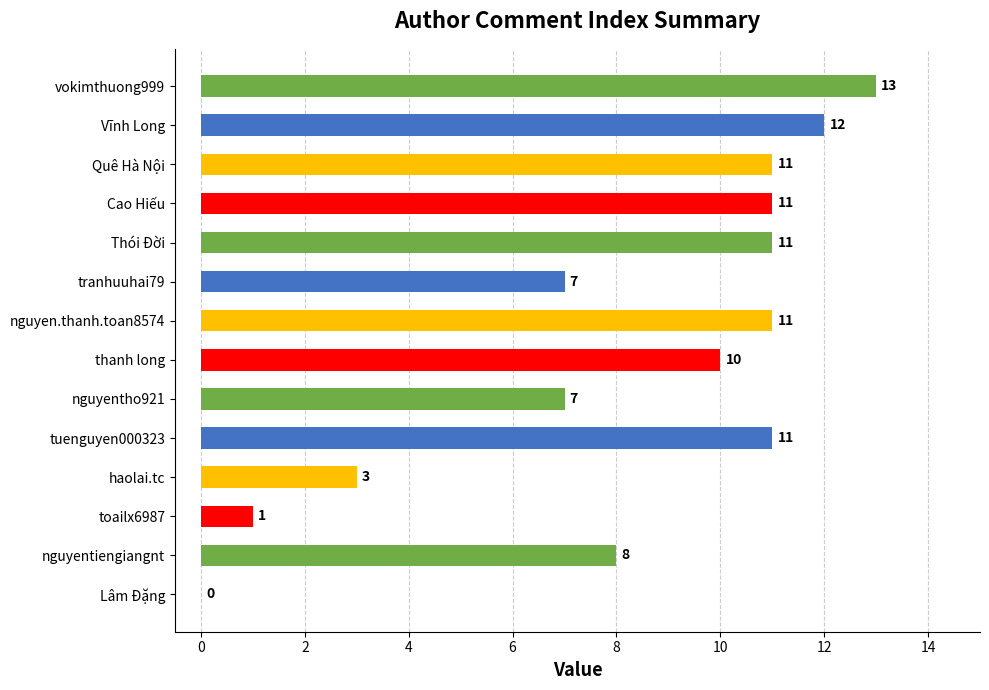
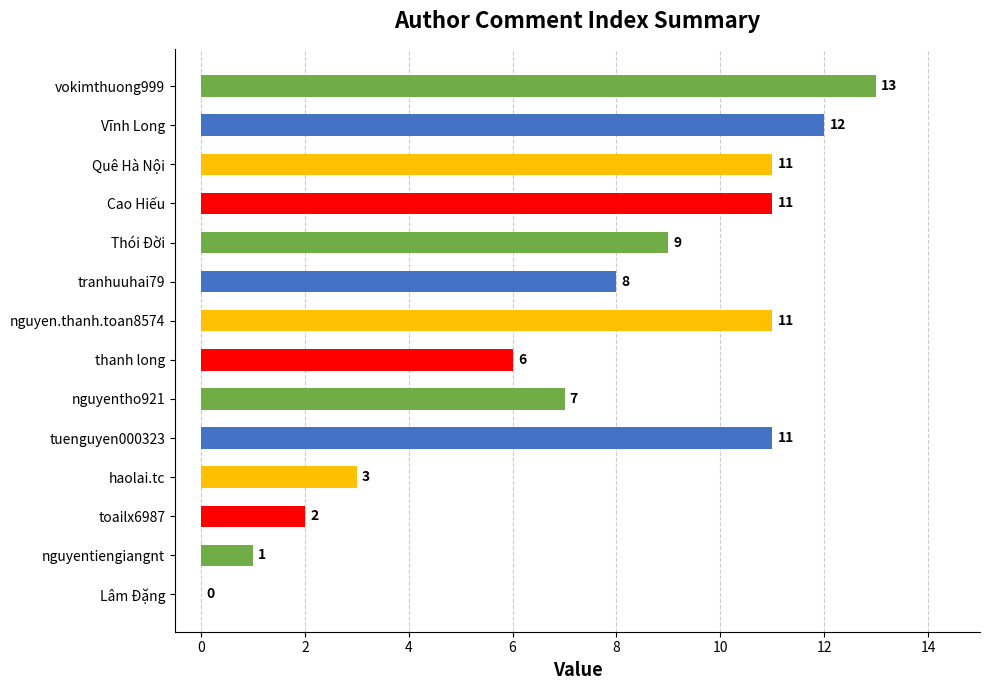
Thói Đời: 11 -> 9
tranhuuhai79: 7 -> 8
thanh long: 10 -> 6
toailx6987: 1 -> 2
nguyentiengiangnt: 8 -> 1
